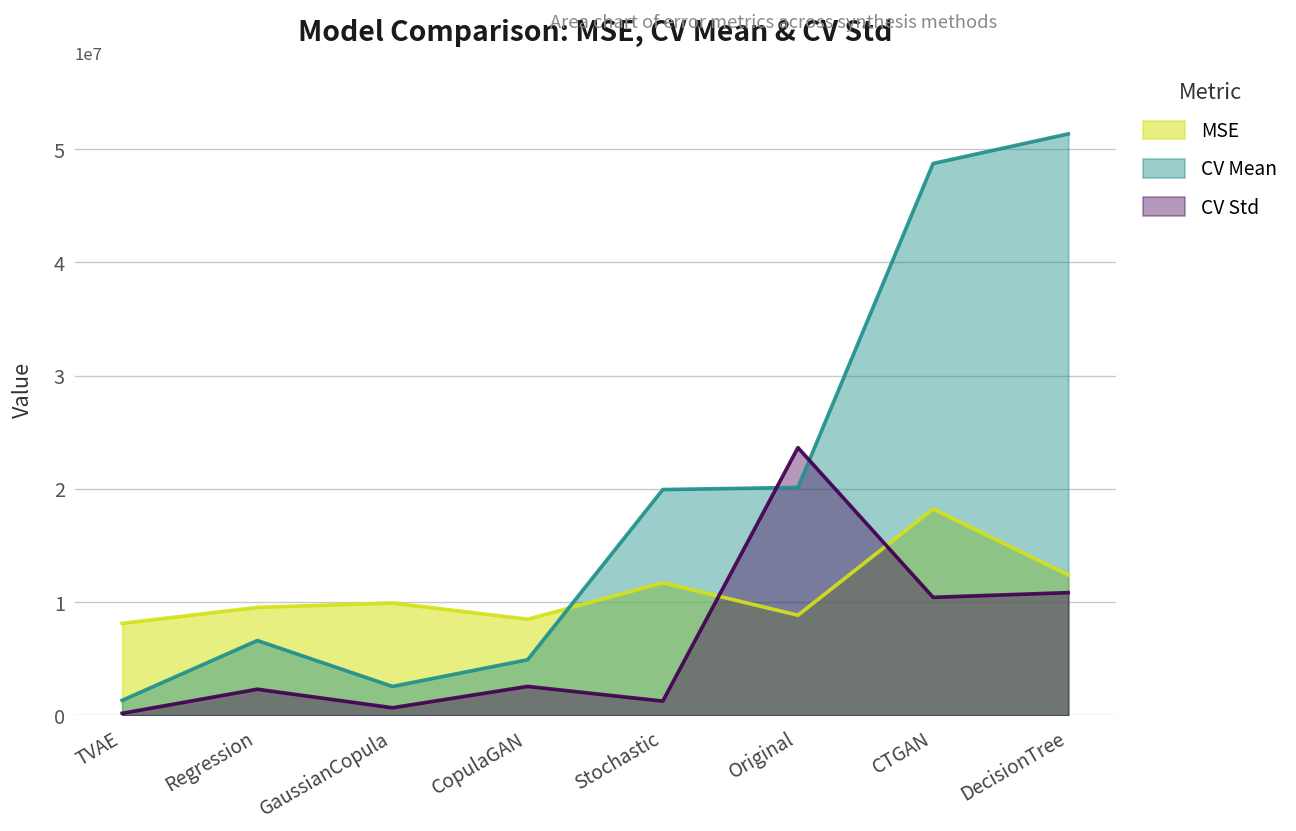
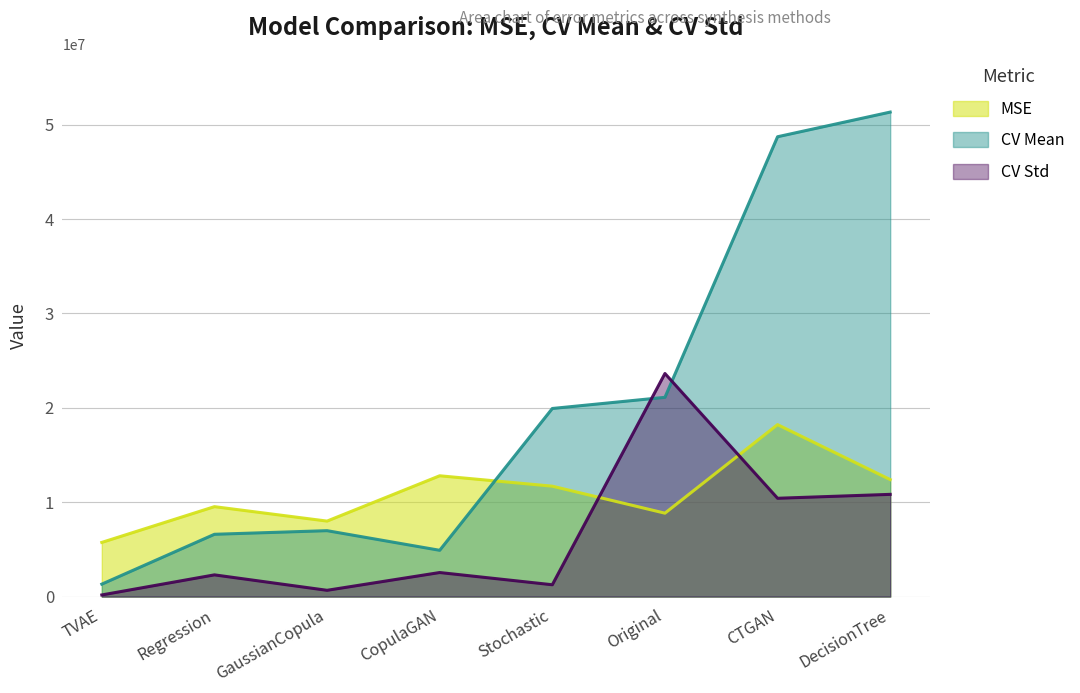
MSE, TVAE: 8000000 -> 6000000
MSE, GaussianCopula: 10000000 -> 8000000
CV Mean, GaussianCopula: 3000000 -> 7000000
MSE, CopulaGAN: 8000000 -> 13000000
CV Mean, Original: 20000000 -> 21000000
